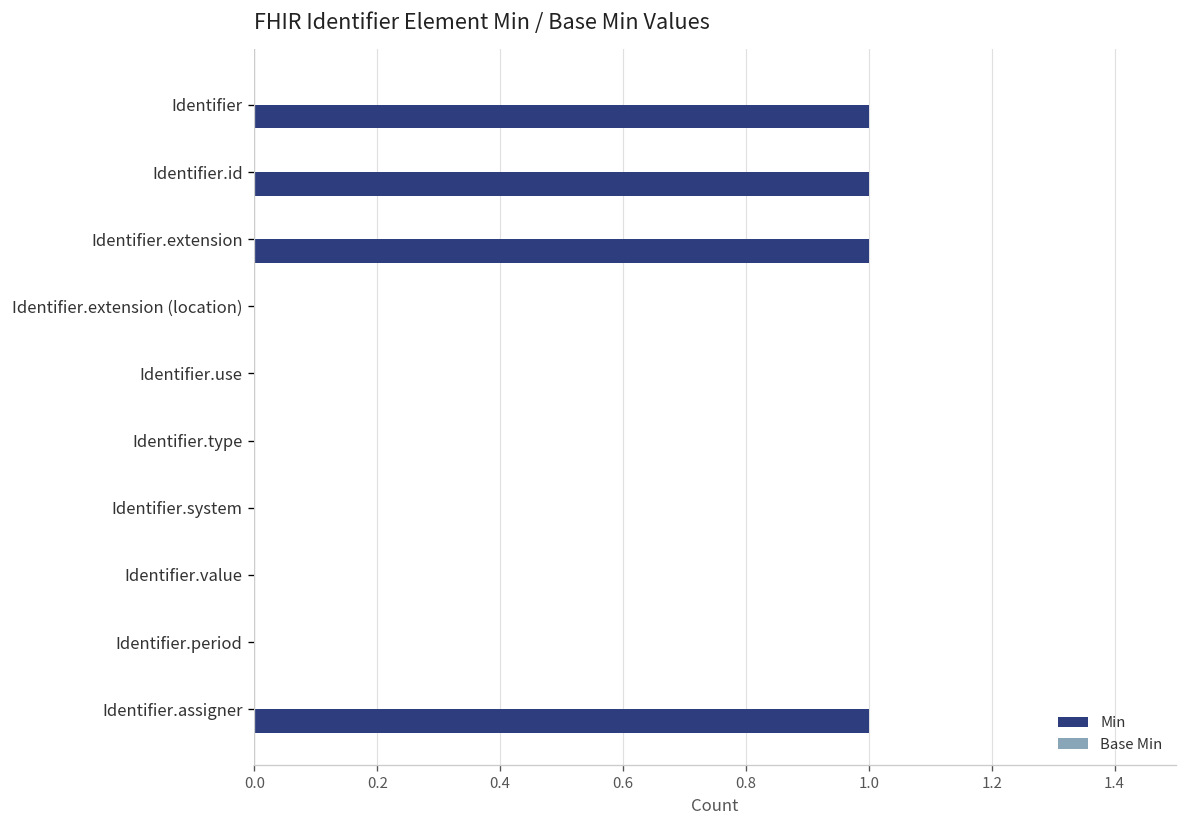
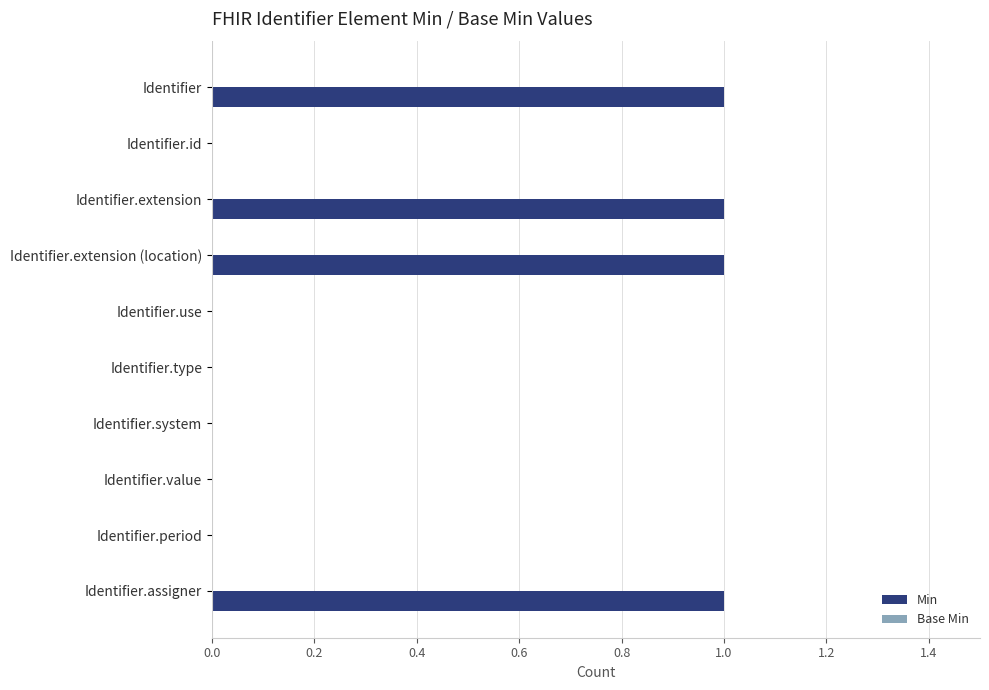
Min, Identifier.id: 1 -> 0
Min, Identifier.extension (location): 0 -> 1
